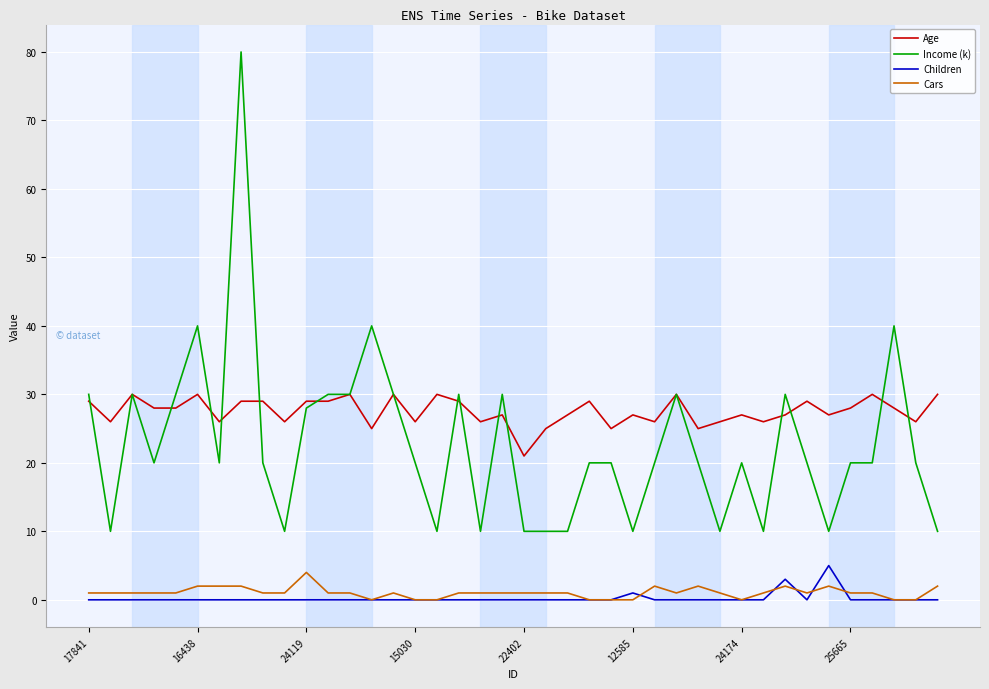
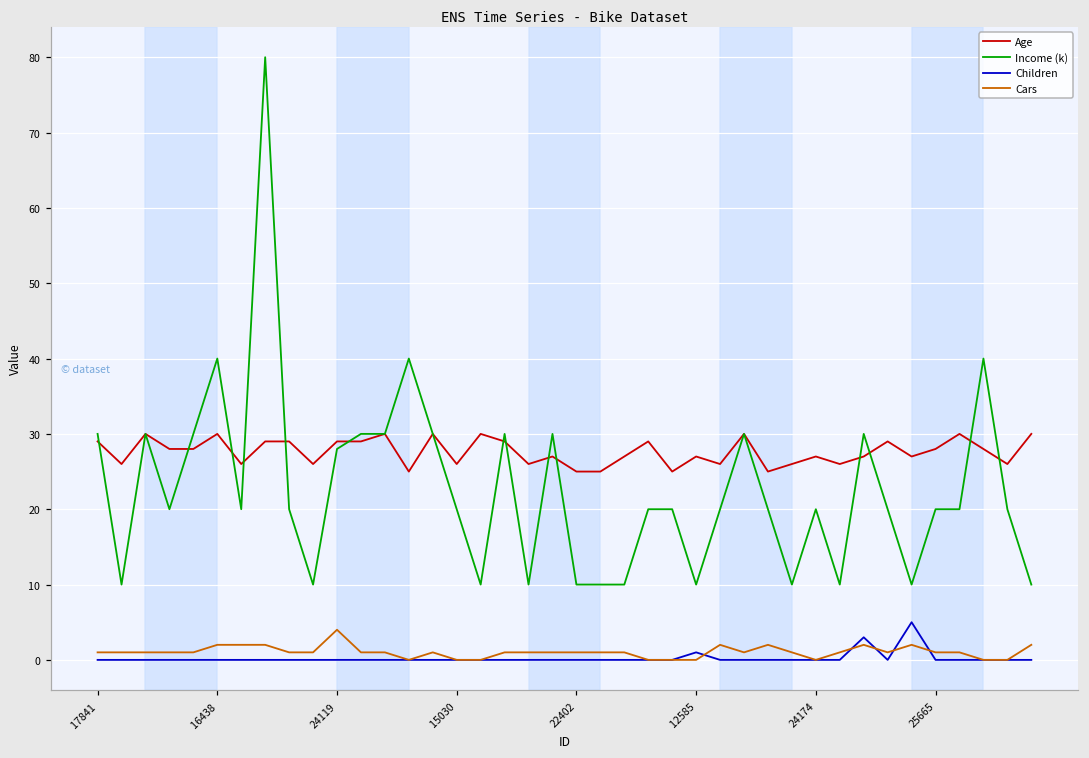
Age, 22402: 21 -> 25
